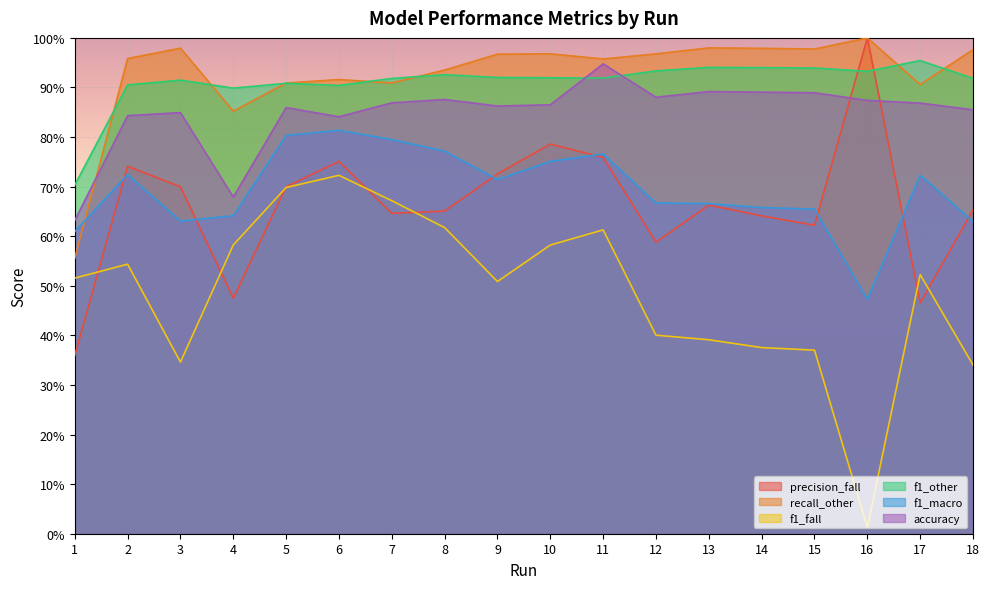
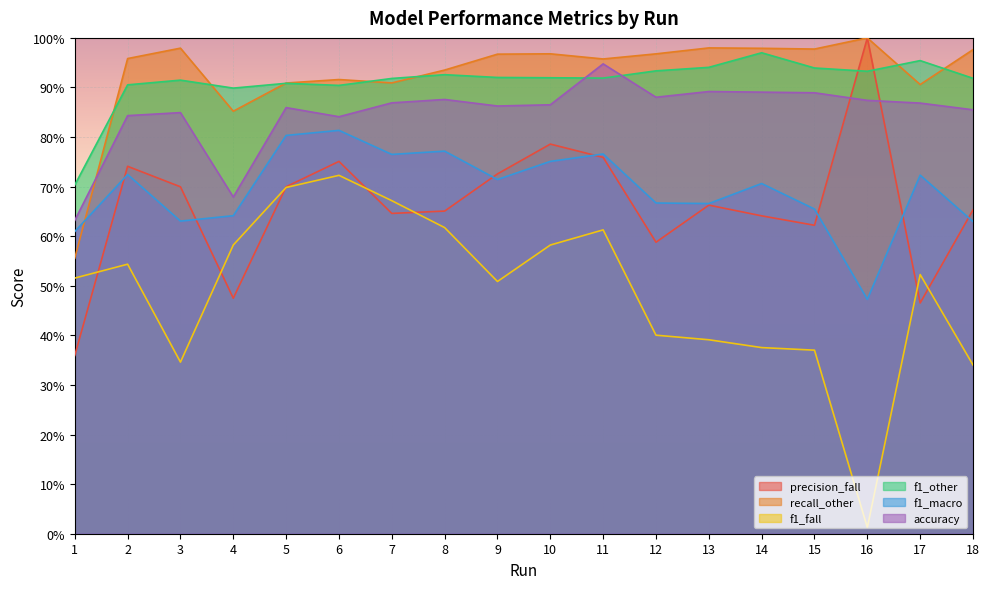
f1_macro, 7: 80% -> 77%
f1_other, 14: 94% -> 97%
f1_macro, 14: 66% -> 71%
